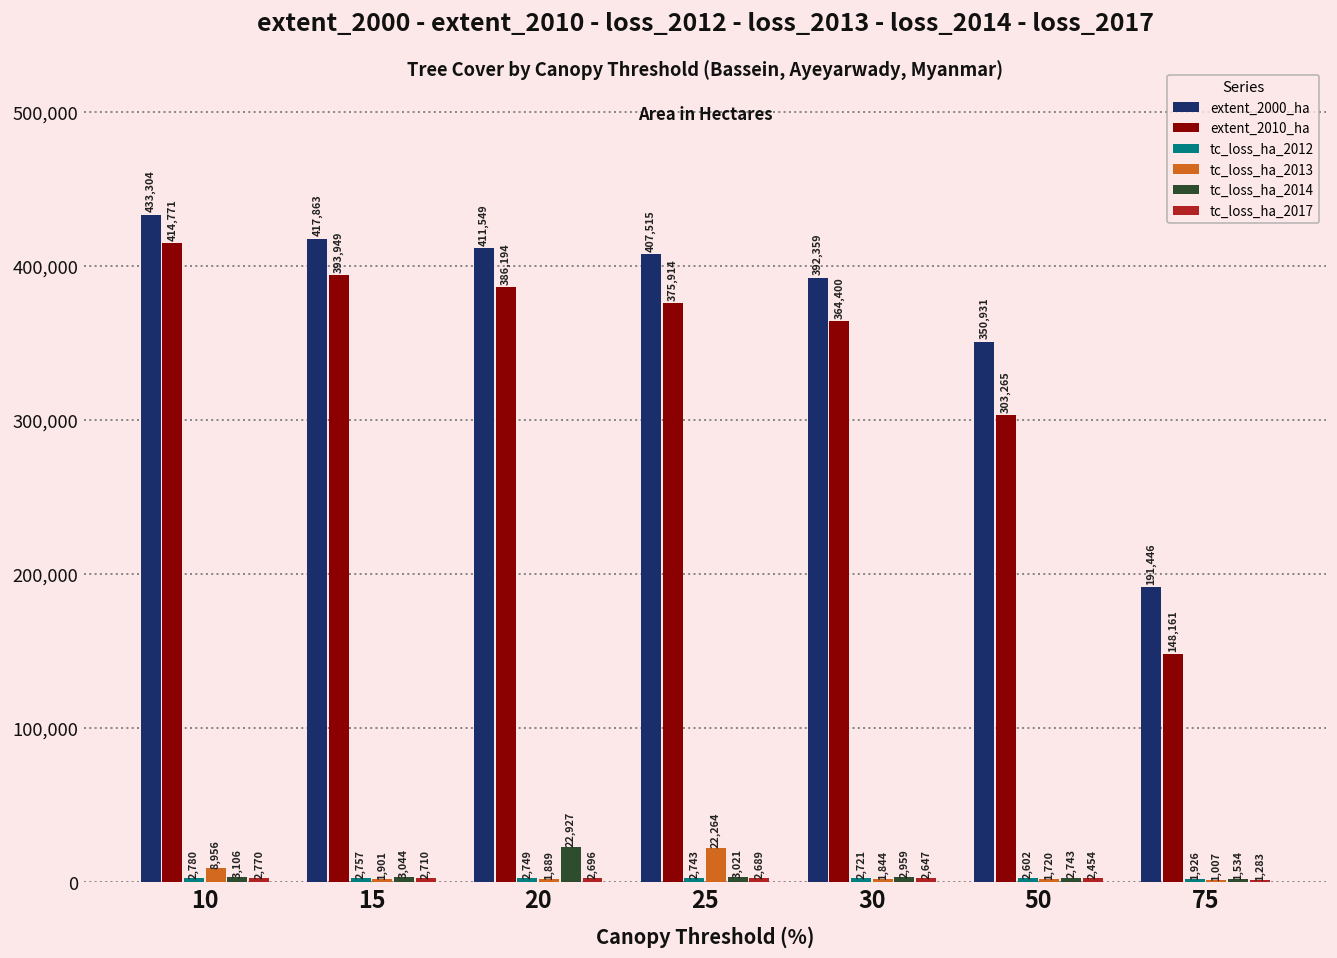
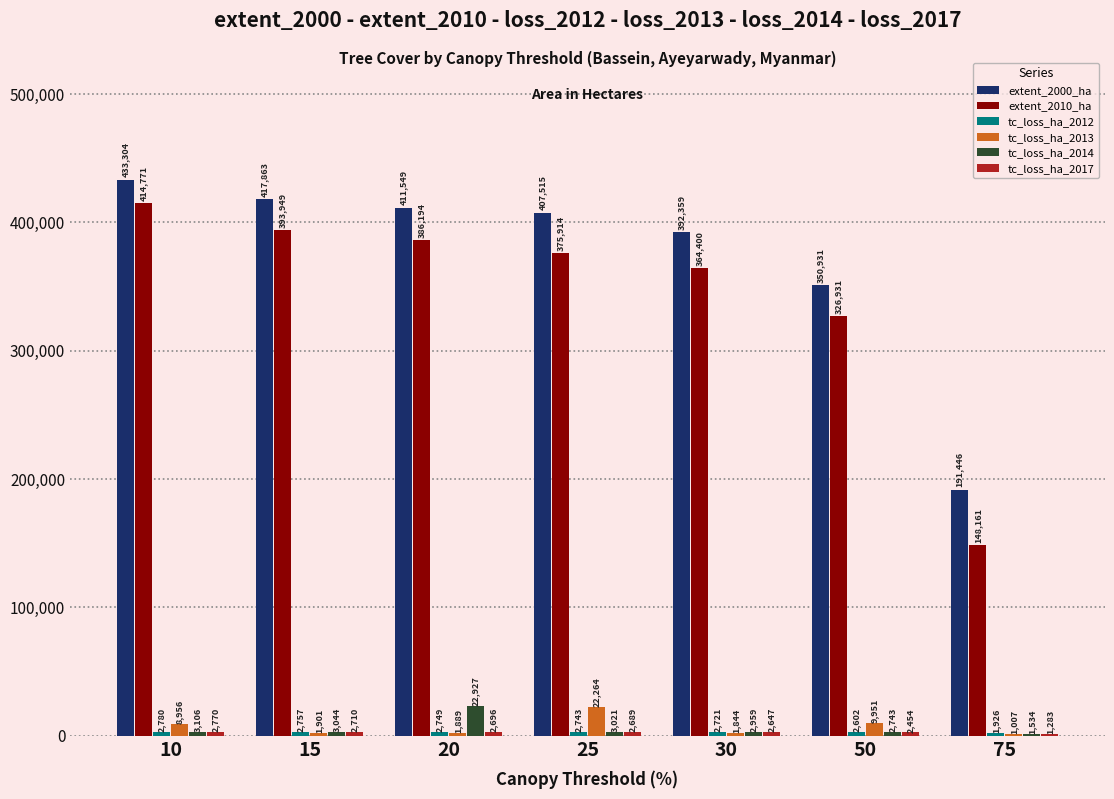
extent_2010_ha, 50: 303,265 -> 326,931
tc_loss_ha_2013, 50: 1,720 -> 9,951
